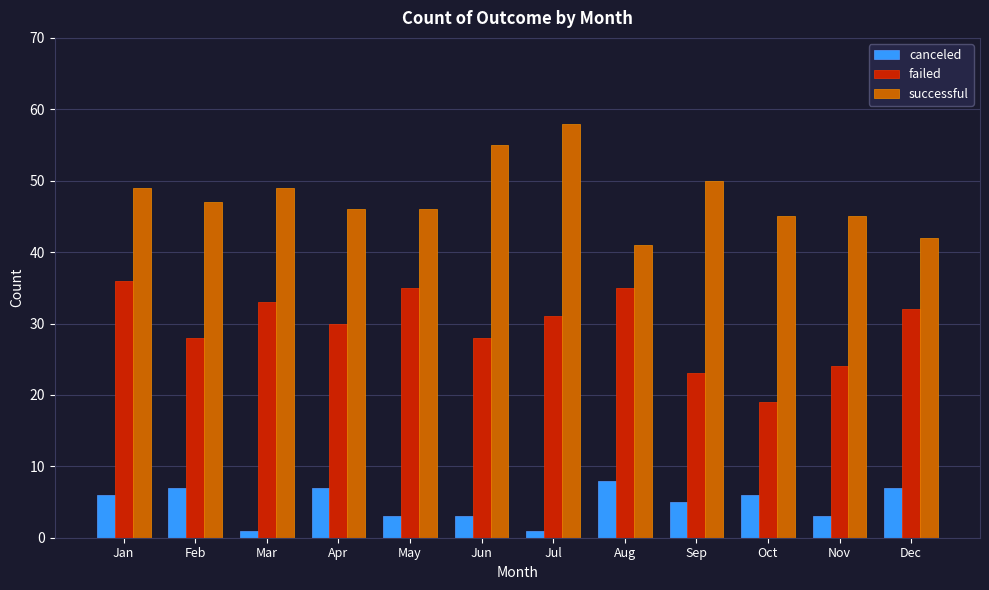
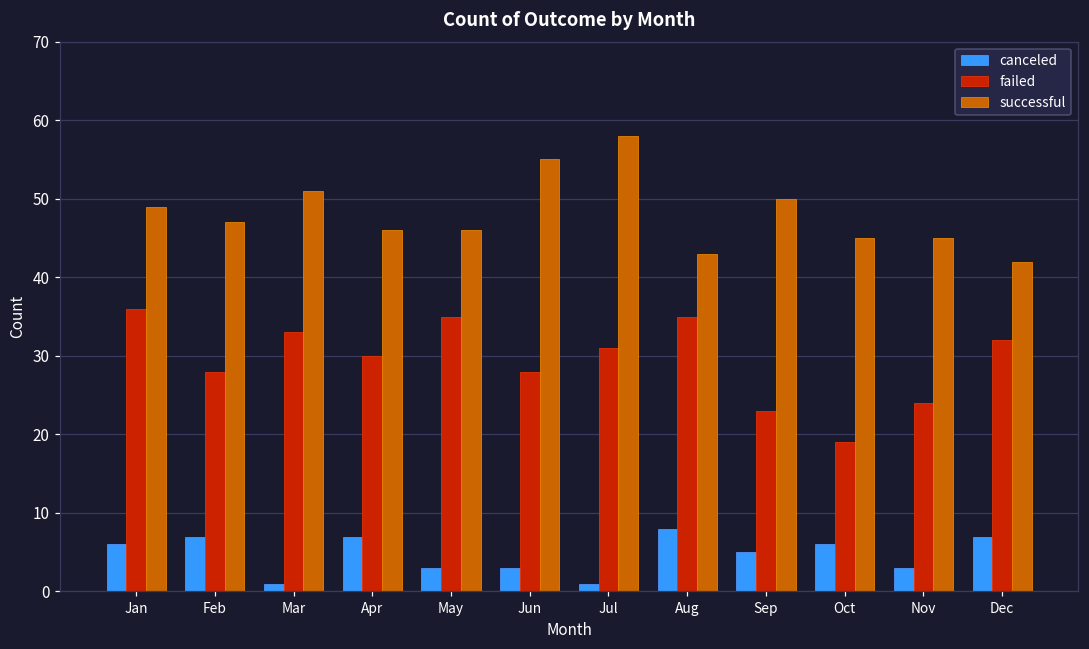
successful, Mar: 49 -> 51
successful, Aug: 41 -> 43
